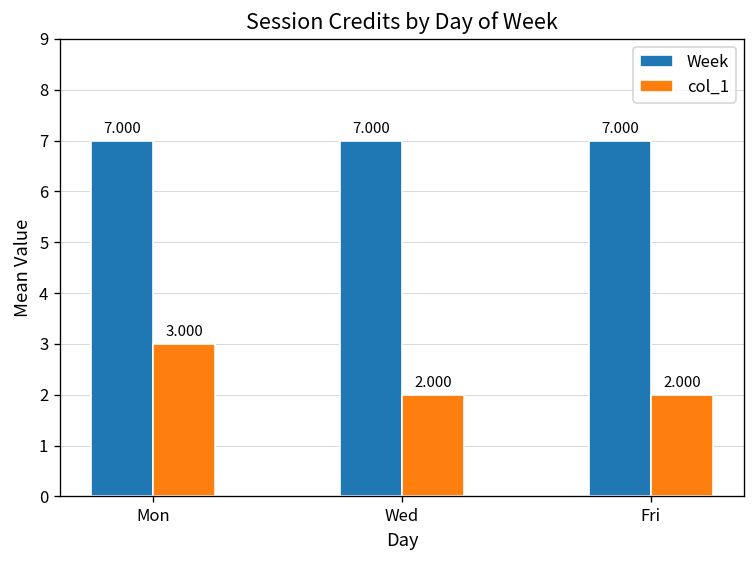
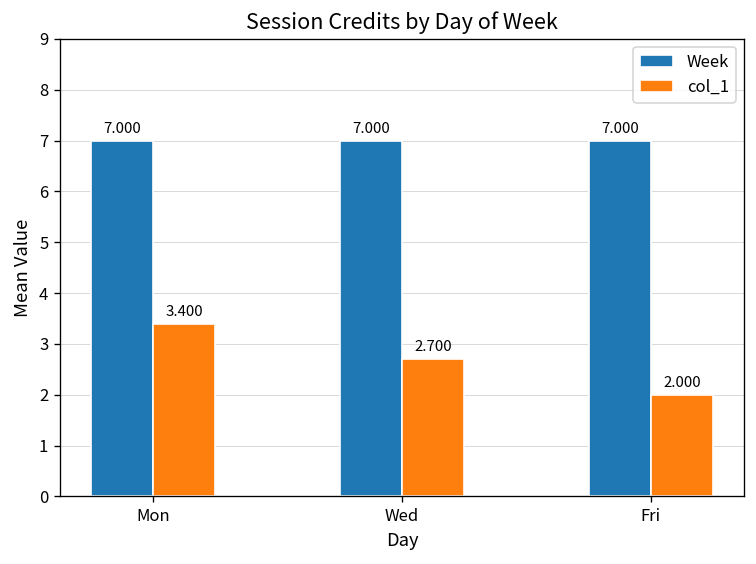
col_1, Mon: 3.000 -> 3.400
col_1, Wed: 2.000 -> 2.700
